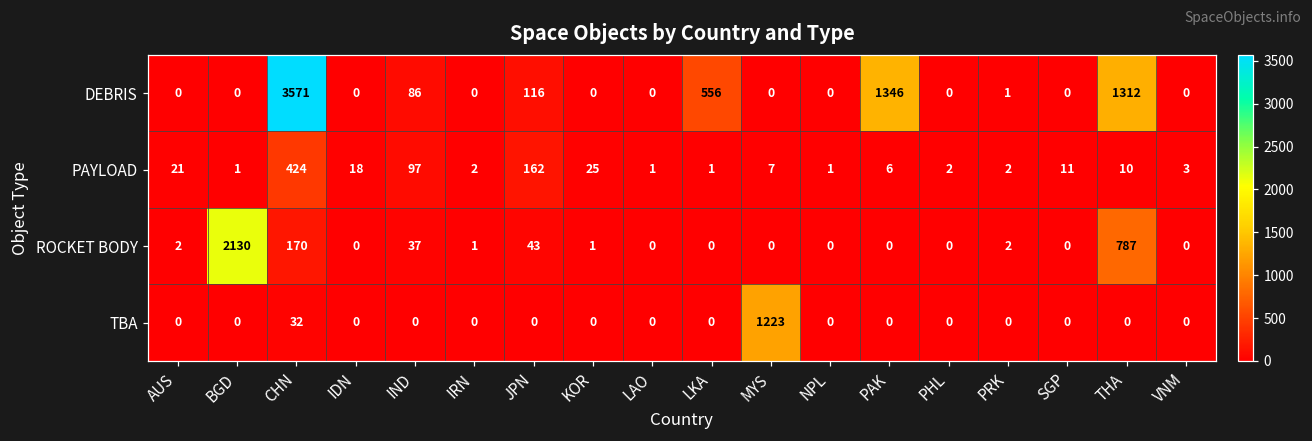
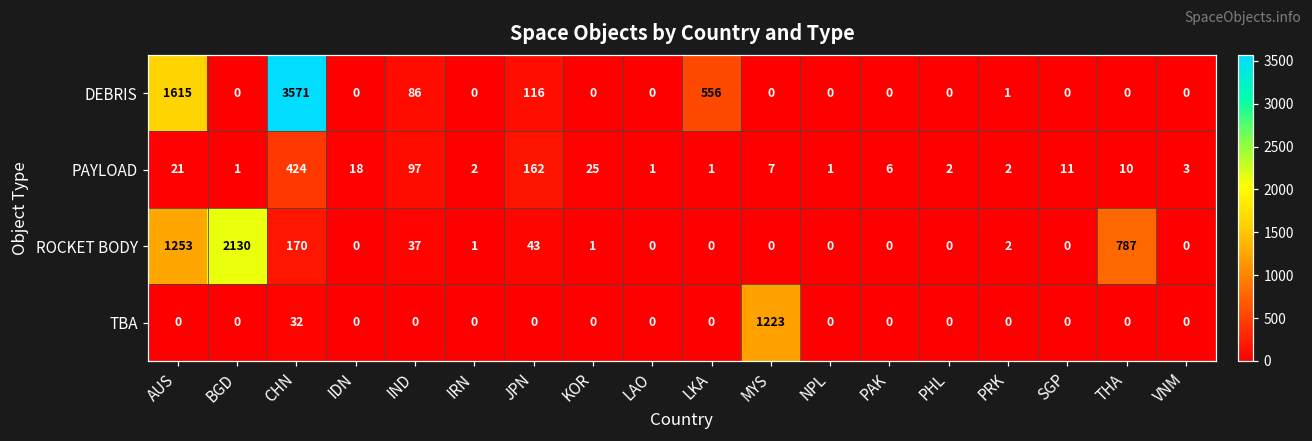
DEBRIS, AUS: 0 -> 1615
DEBRIS, PAK: 1346 -> 0
DEBRIS, THA: 1312 -> 0
ROCKET BODY, AUS: 2 -> 1253
